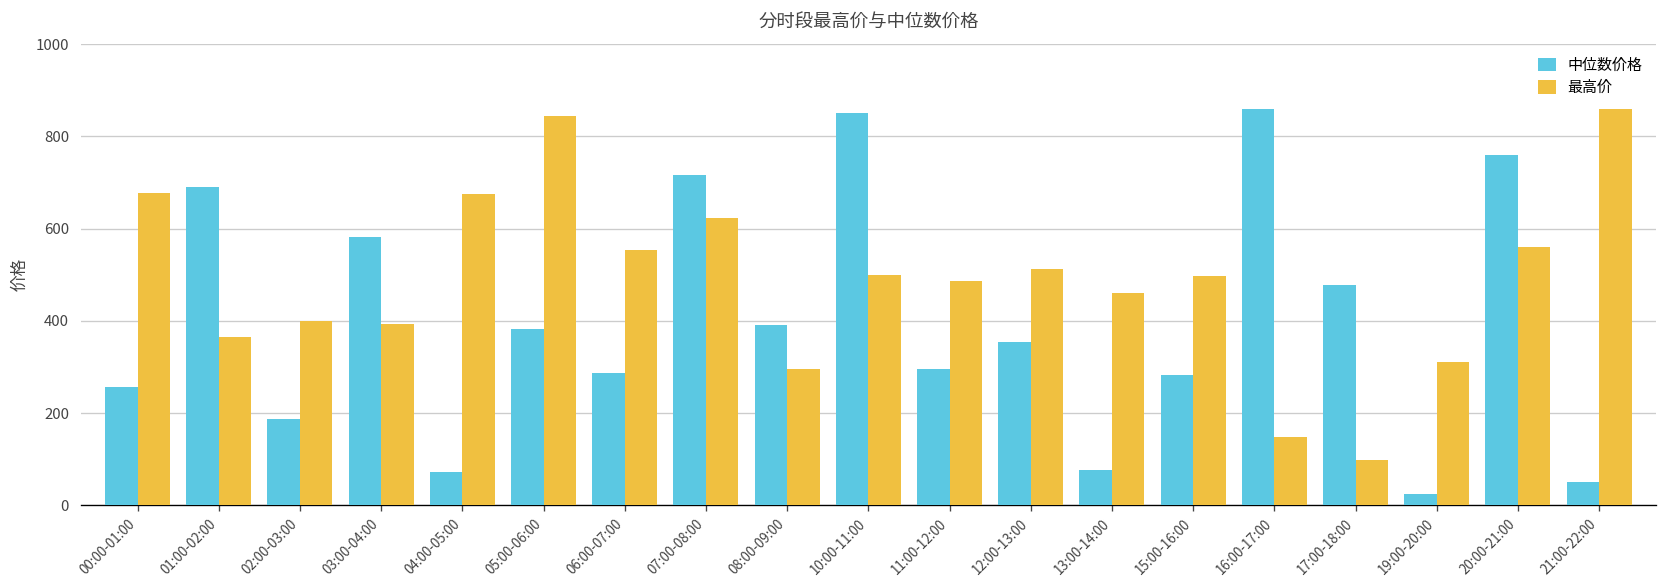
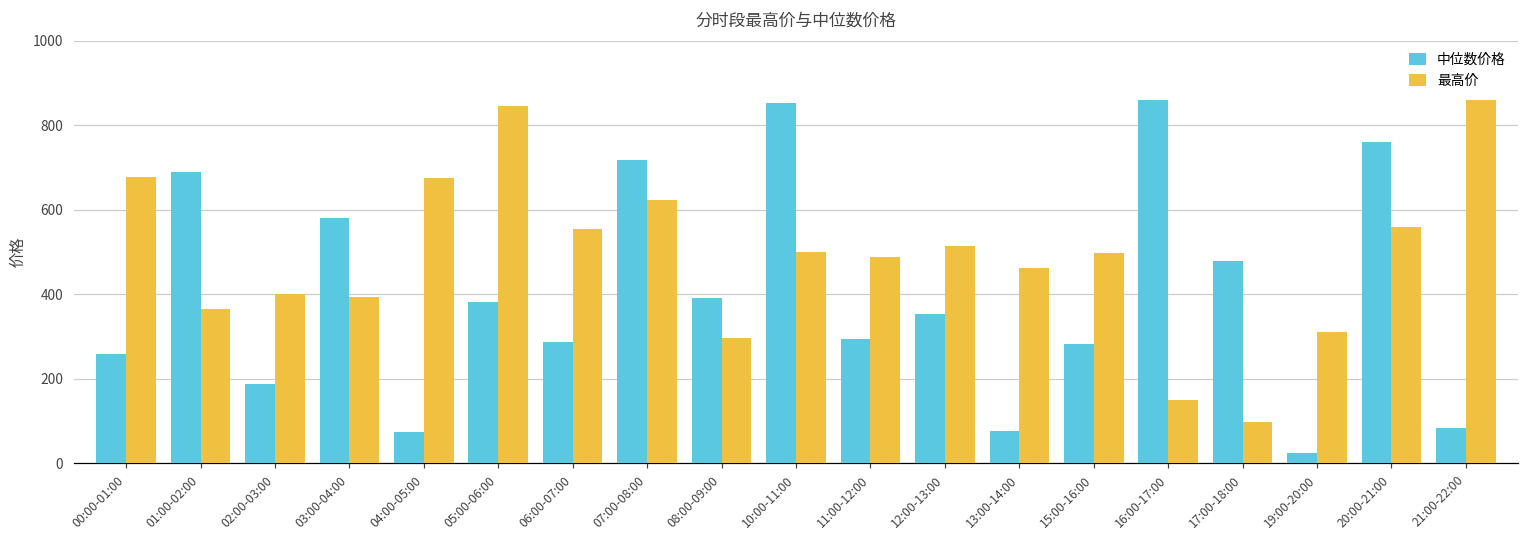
中位数价格, 21:00-22:00: 50 -> 80
